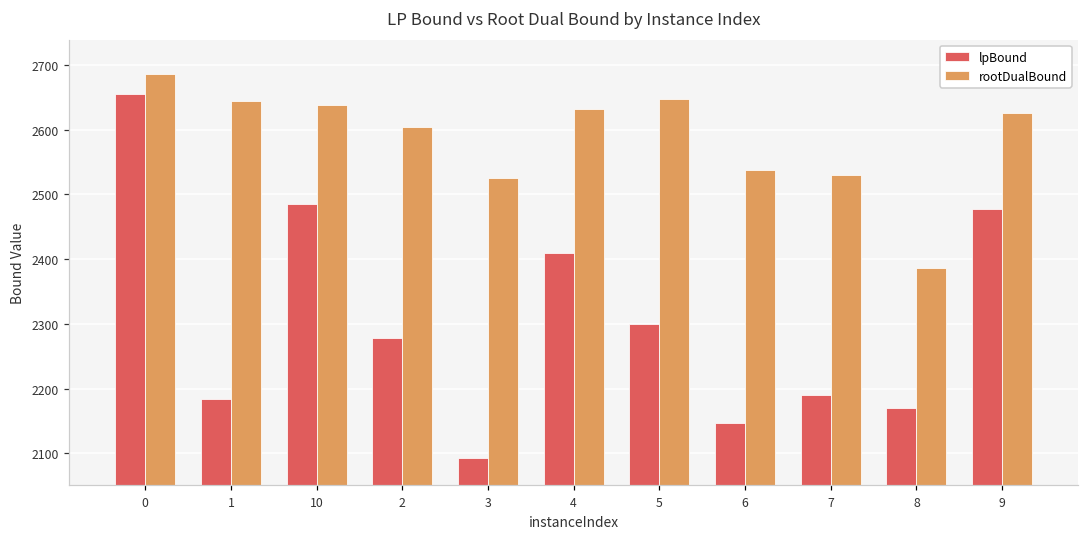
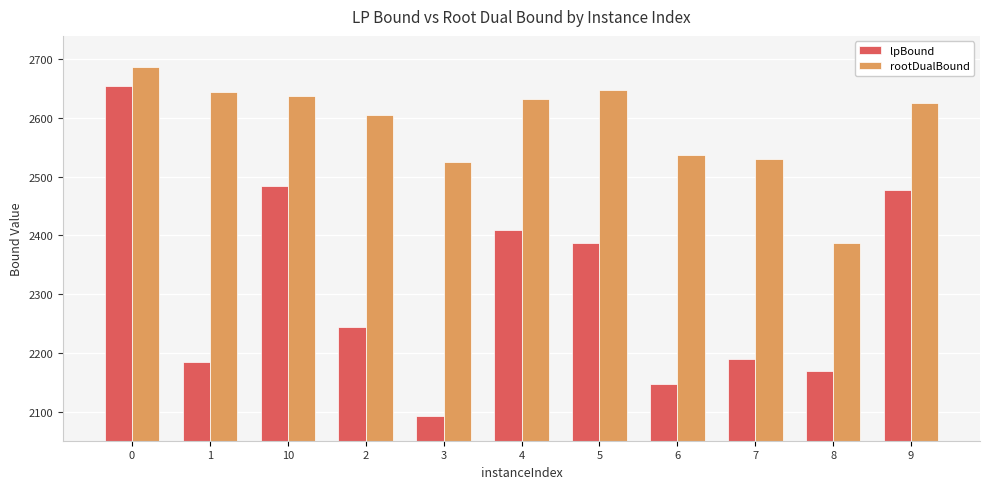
lpBound, 2: 2280 -> 2240
lpBound, 5: 2300 -> 2390
